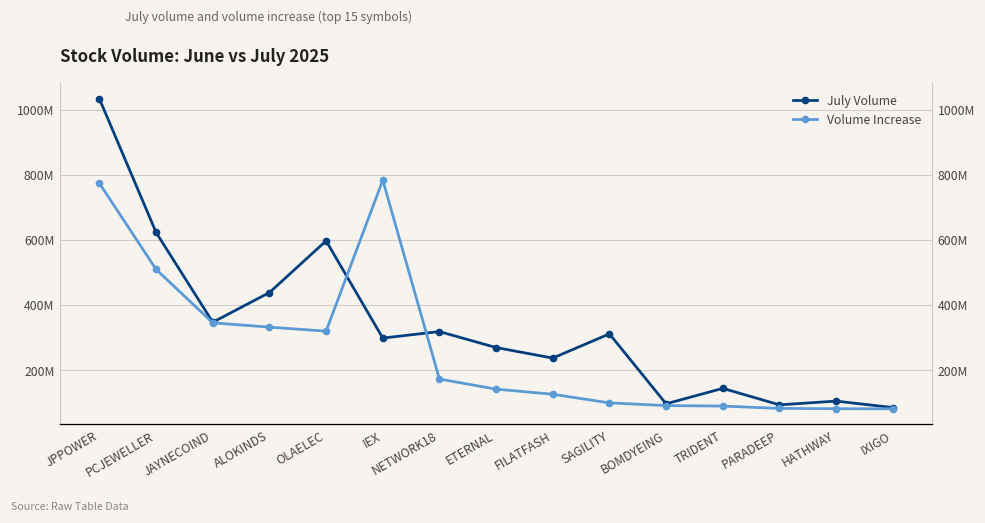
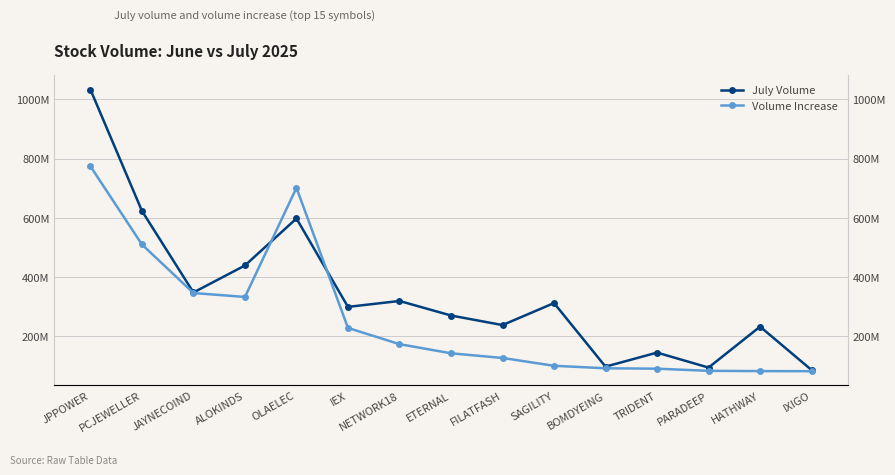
Volume Increase, OLAELEC: 320000000 -> 700000000
Volume Increase, IEX: 780000000 -> 230000000
July Volume, HATHWAY: 100000000 -> 230000000
